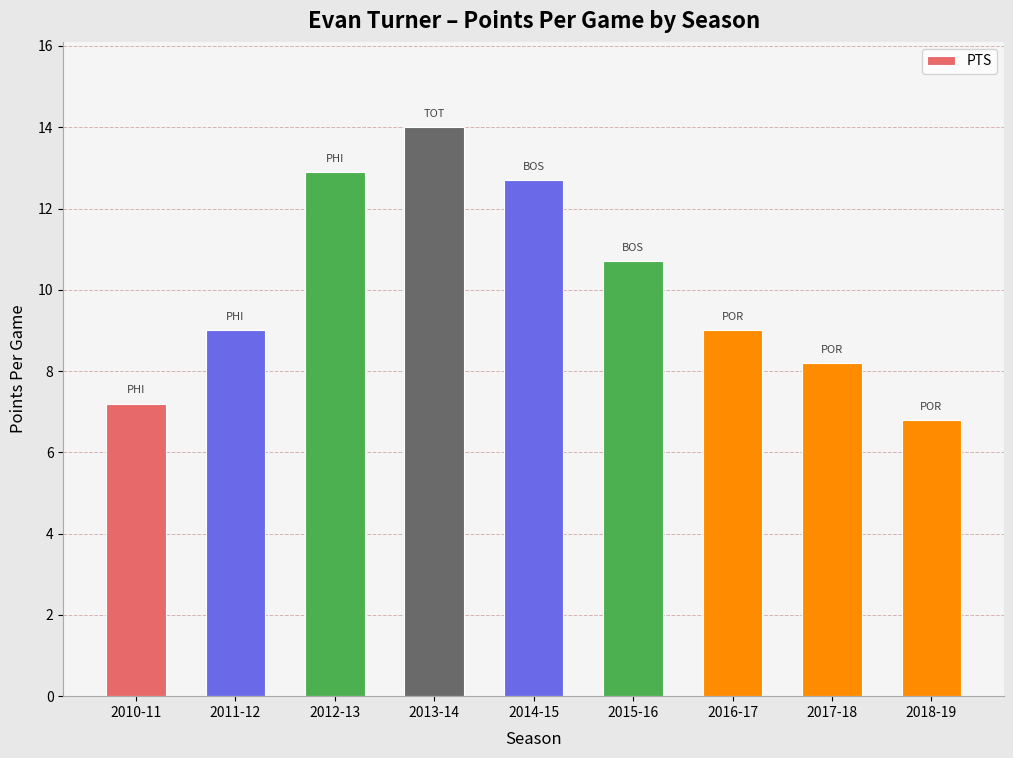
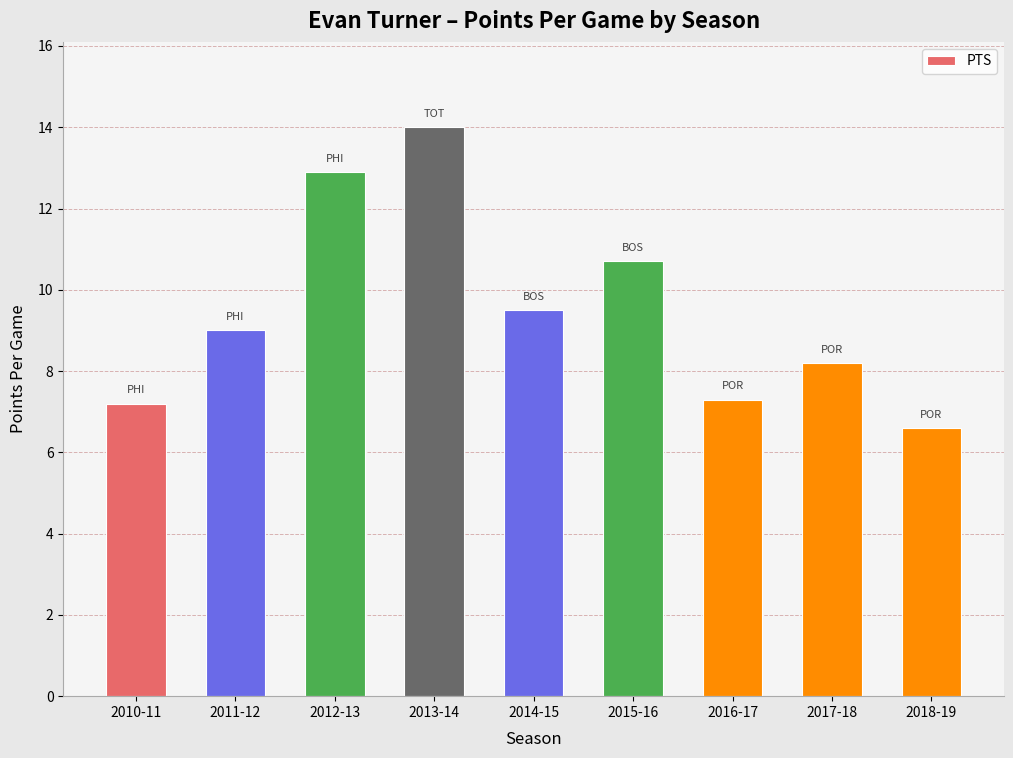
2014-15: 12.7 -> 9.5
2016-17: 9.0 -> 7.3
2018-19: 6.8 -> 6.6
